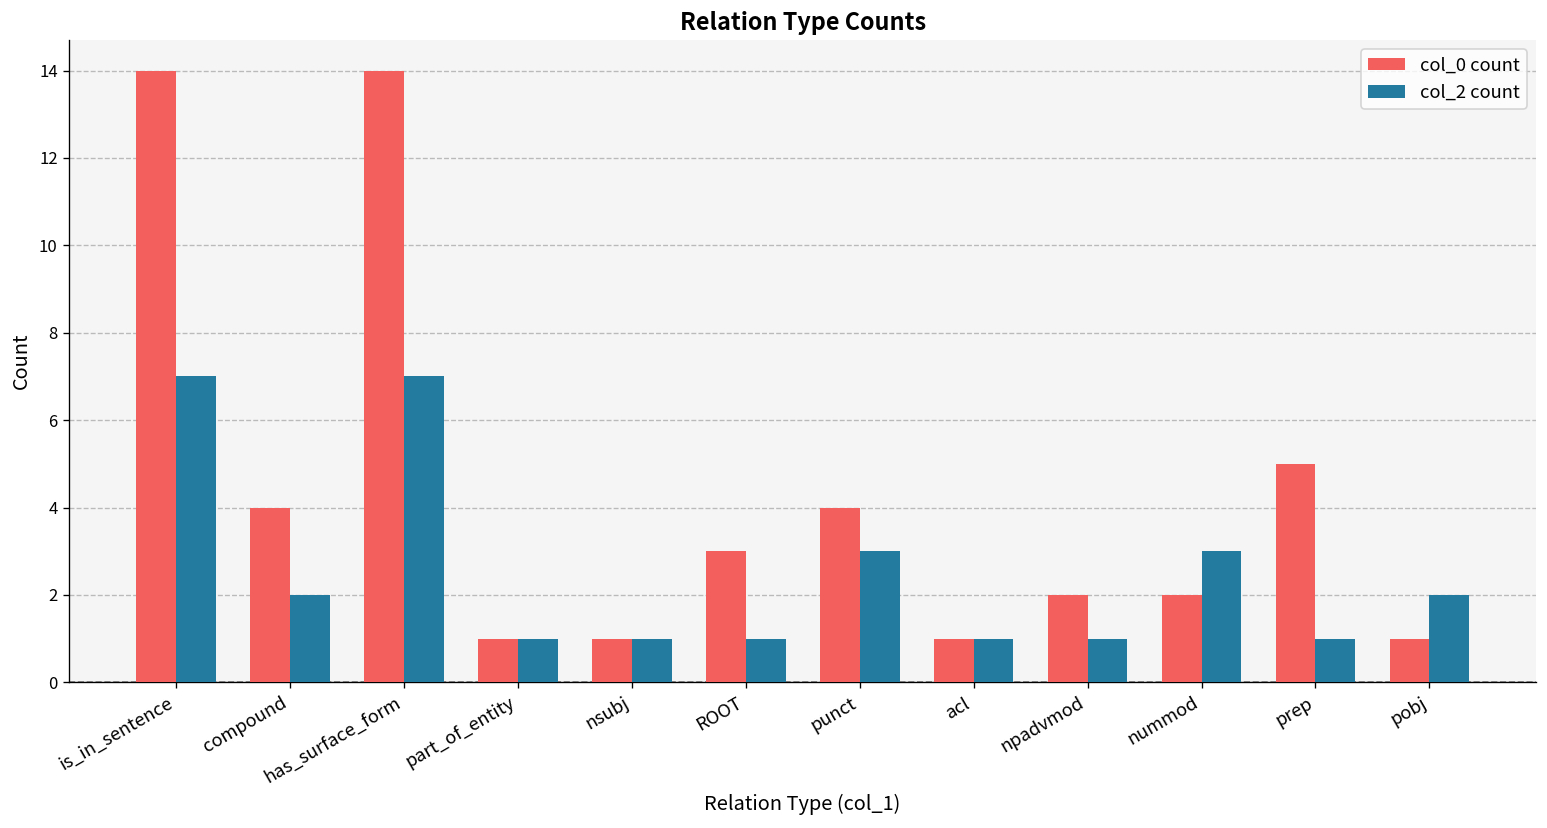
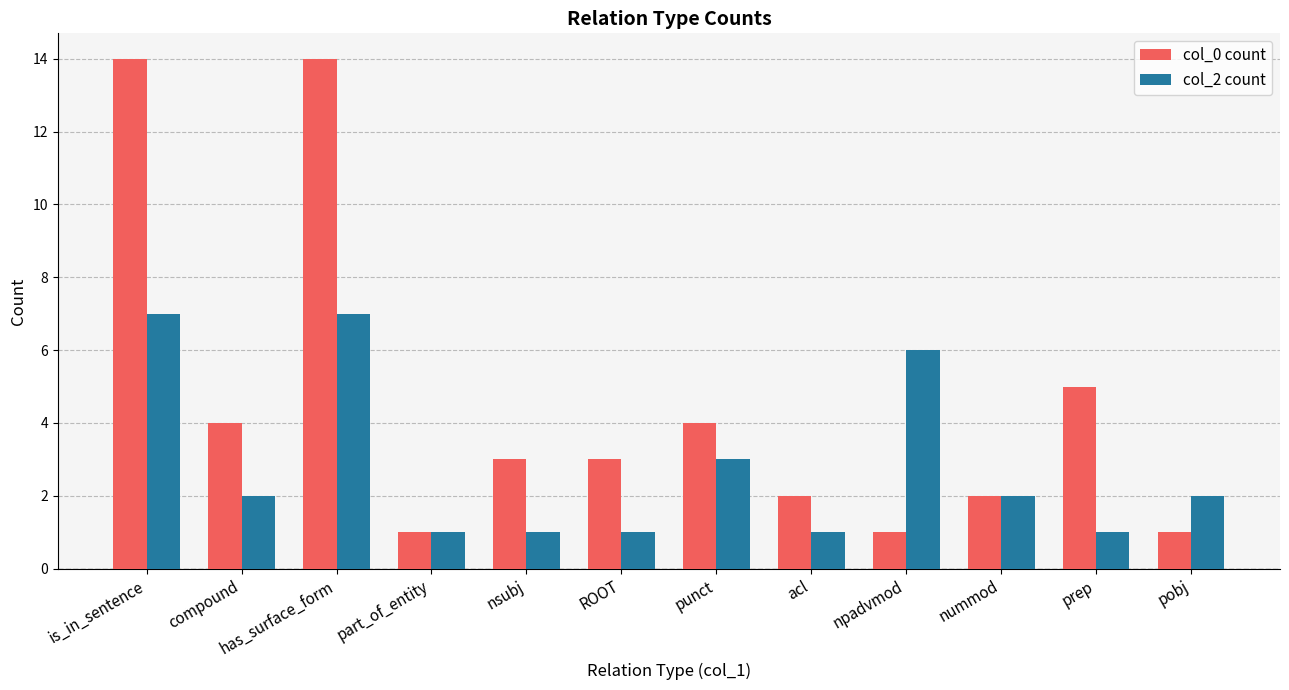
col_0 count, nsubj: 1 -> 3
col_0 count, acl: 1 -> 2
col_0 count, npadvmod: 2 -> 1
col_2 count, npadvmod: 1 -> 6
col_2 count, nummod: 3 -> 2
